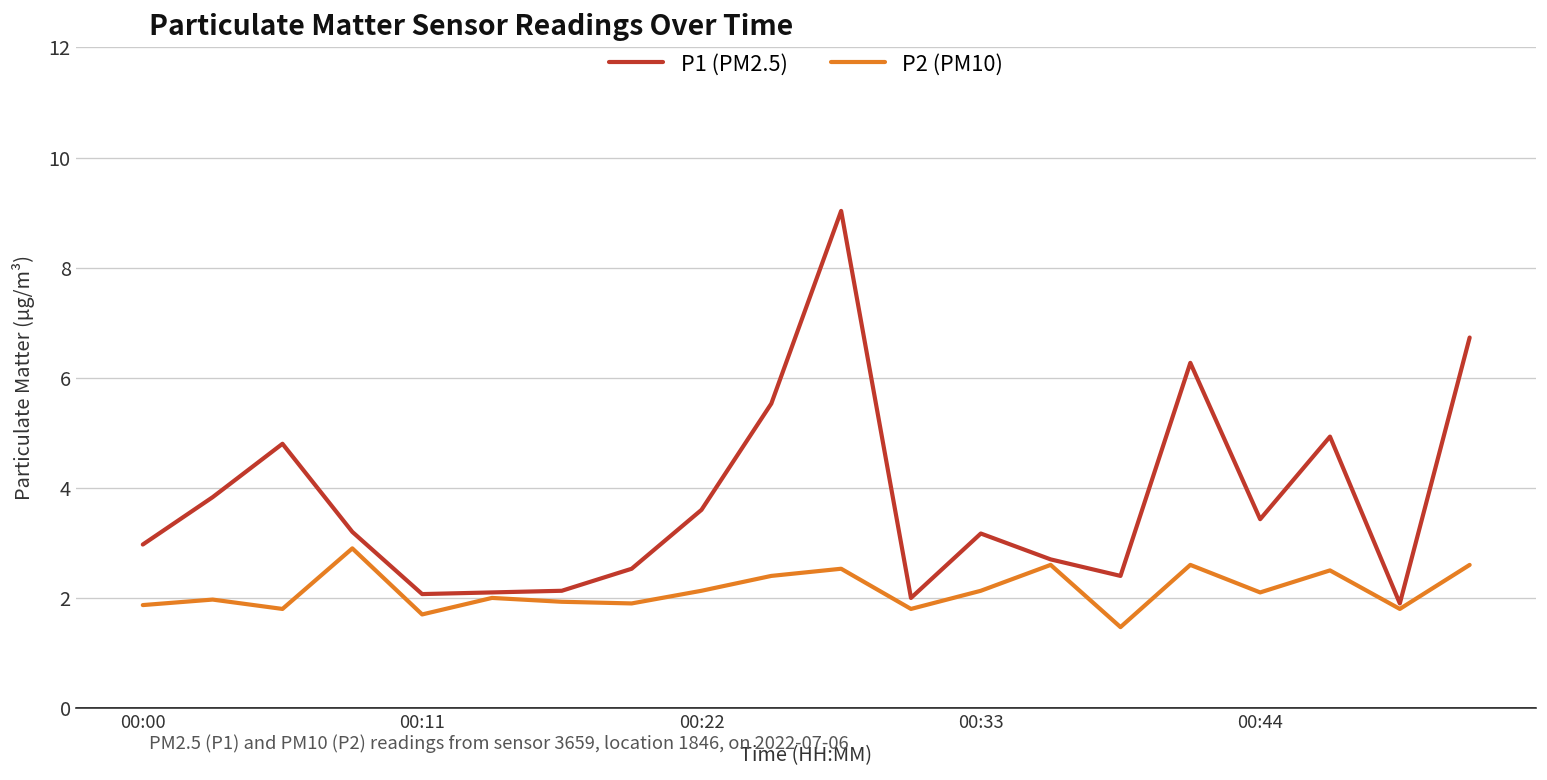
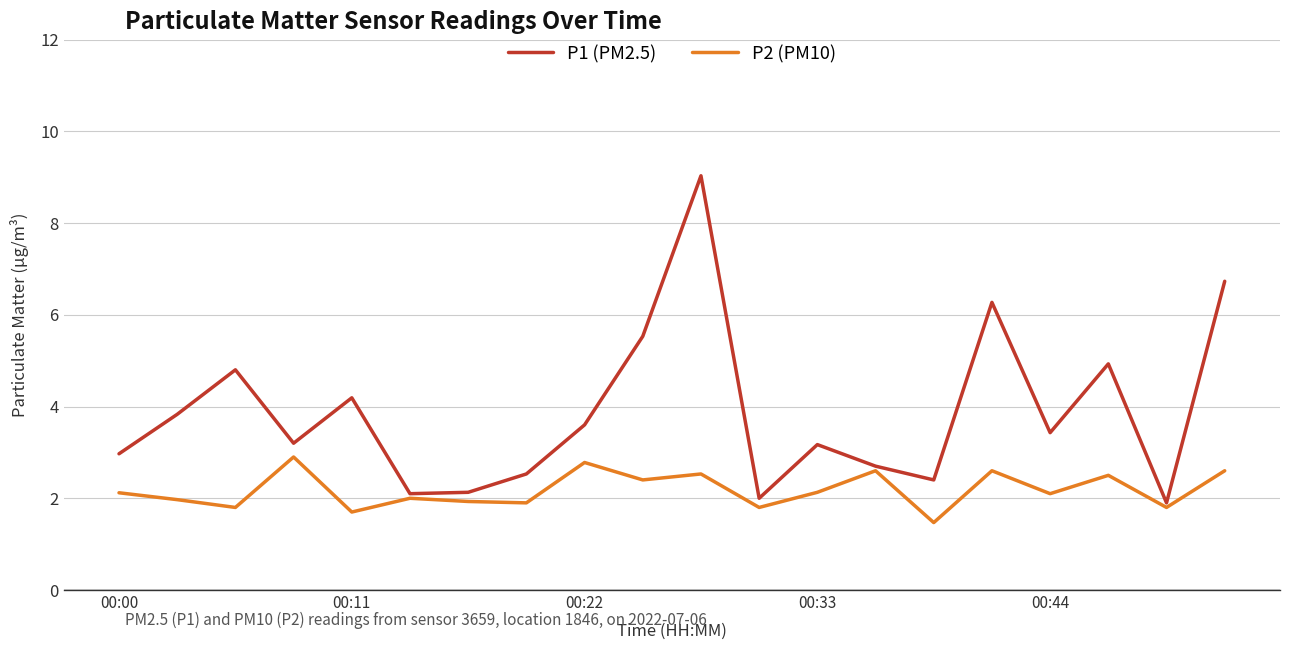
P2 (PM10), 00:00: 1.9 -> 2.1
P1 (PM2.5), 00:11: 2.1 -> 4.2
P2 (PM10), 00:22: 2.1 -> 2.8
